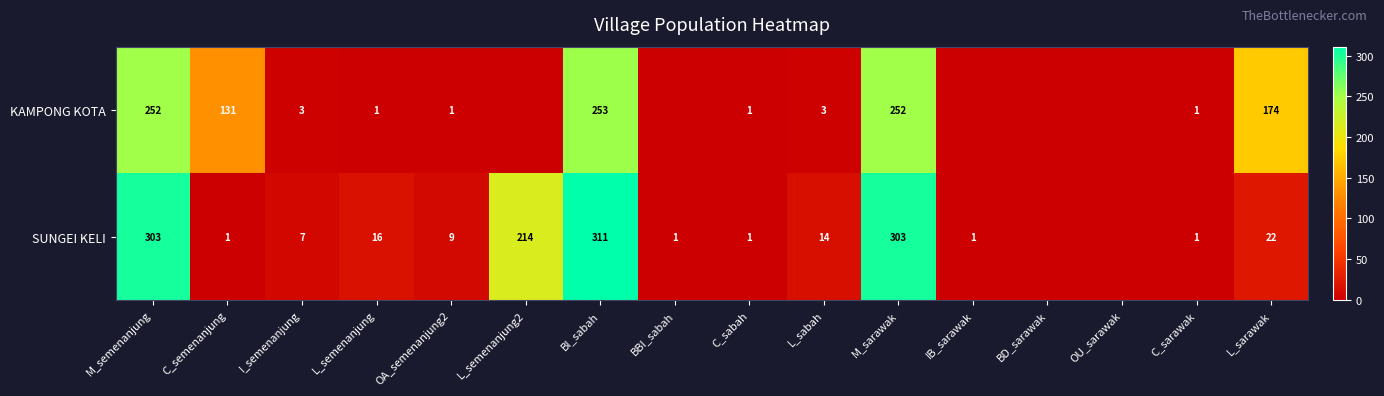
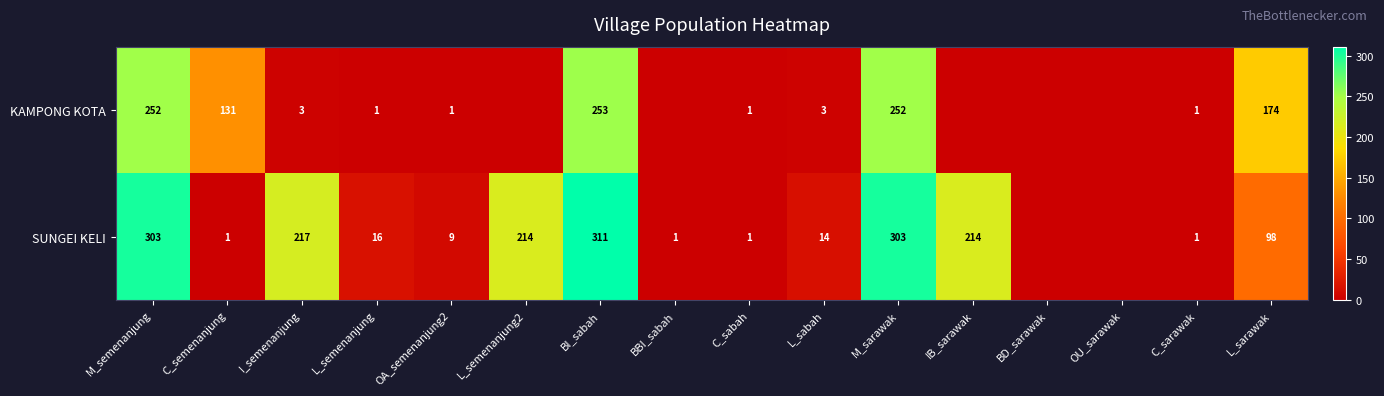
SUNGEI KELI, I_semenanjung: 7 -> 217
SUNGEI KELI, IB_sarawak: 1 -> 214
SUNGEI KELI, L_sarawak: 22 -> 98
